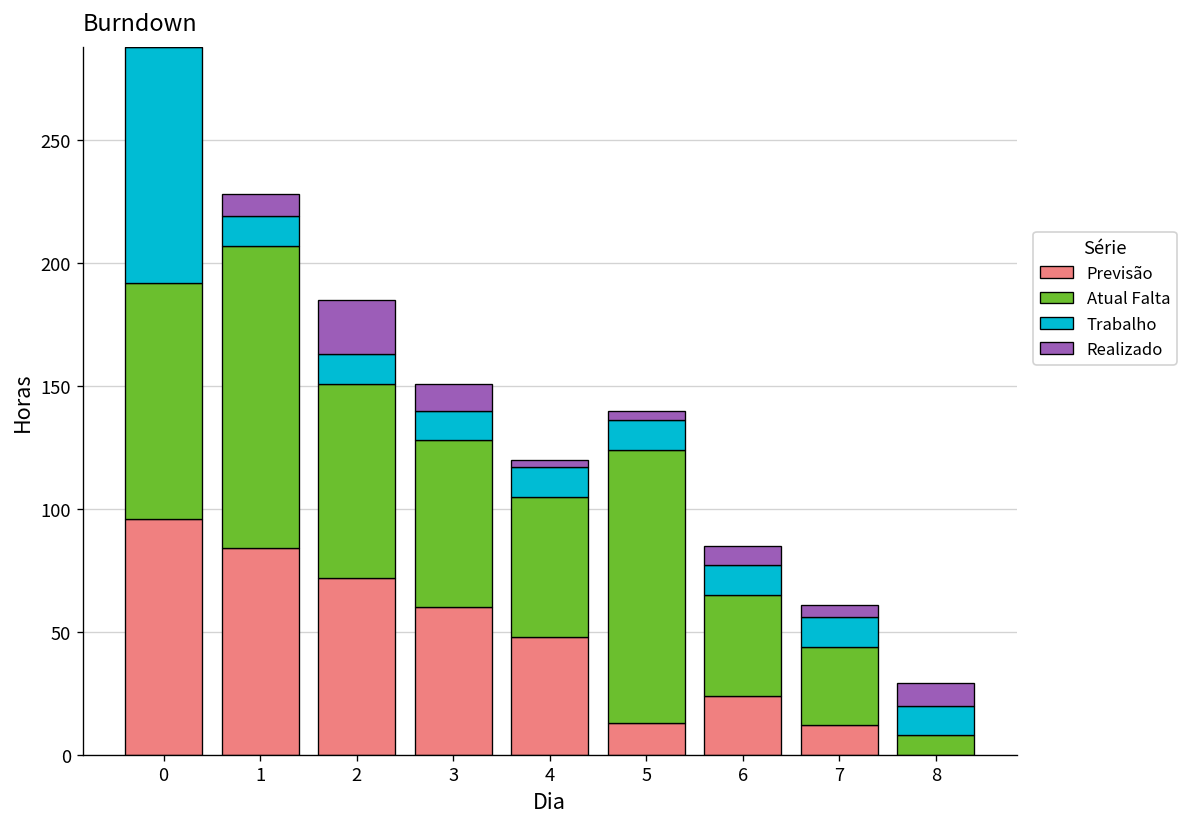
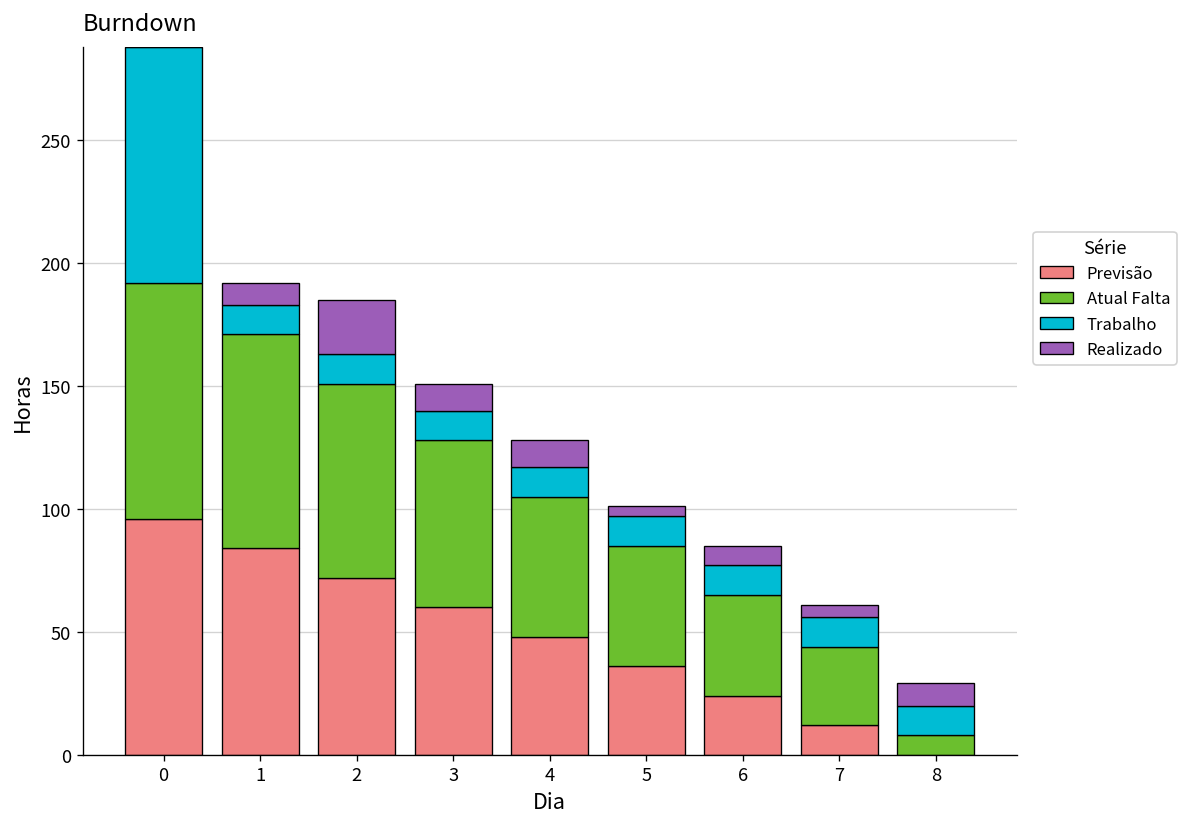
Atual Falta, 1: 123 -> 87
Realizado, 4: 3 -> 11
Previsão, 5: 13 -> 36
Atual Falta, 5: 111 -> 49
